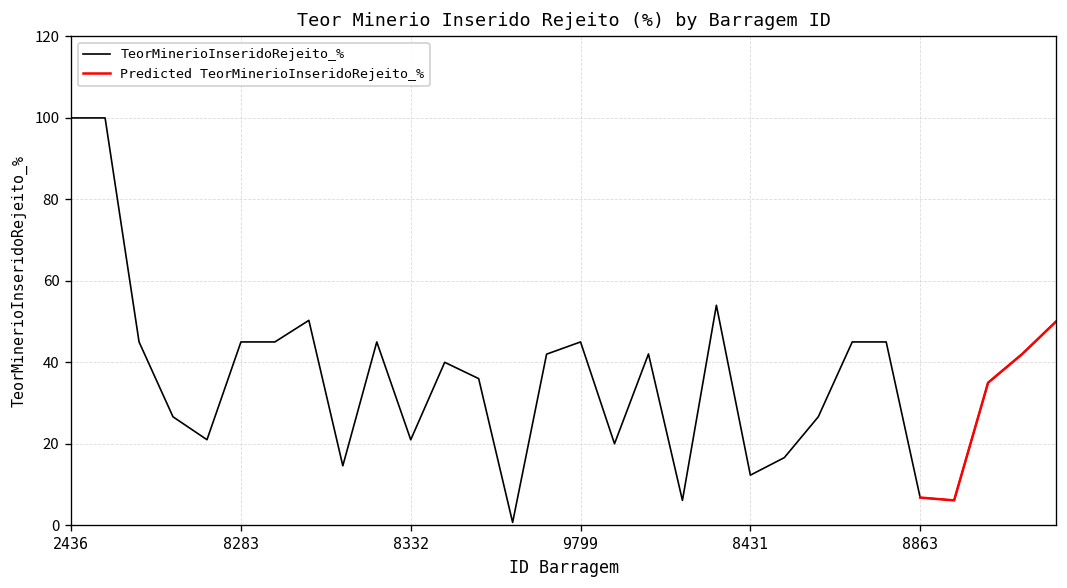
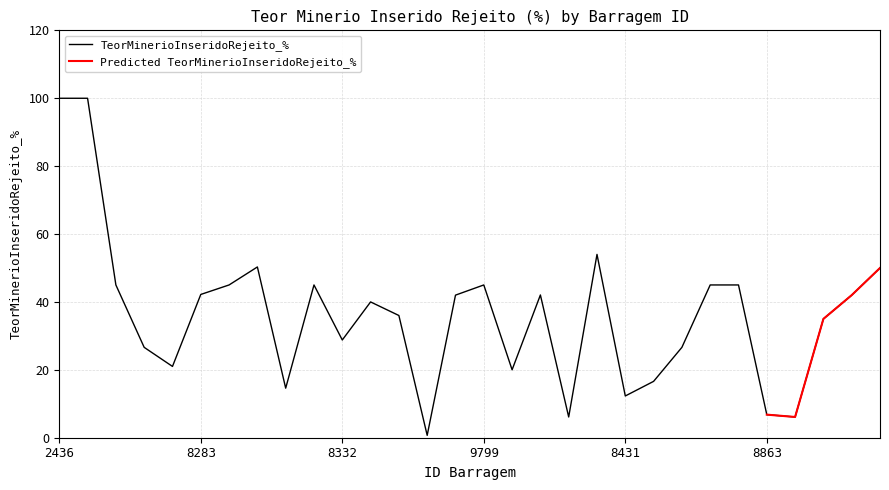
TeorMinerioInseridoRejeito_%, 8283: 45 -> 42
TeorMinerioInseridoRejeito_%, 8332: 21 -> 29
